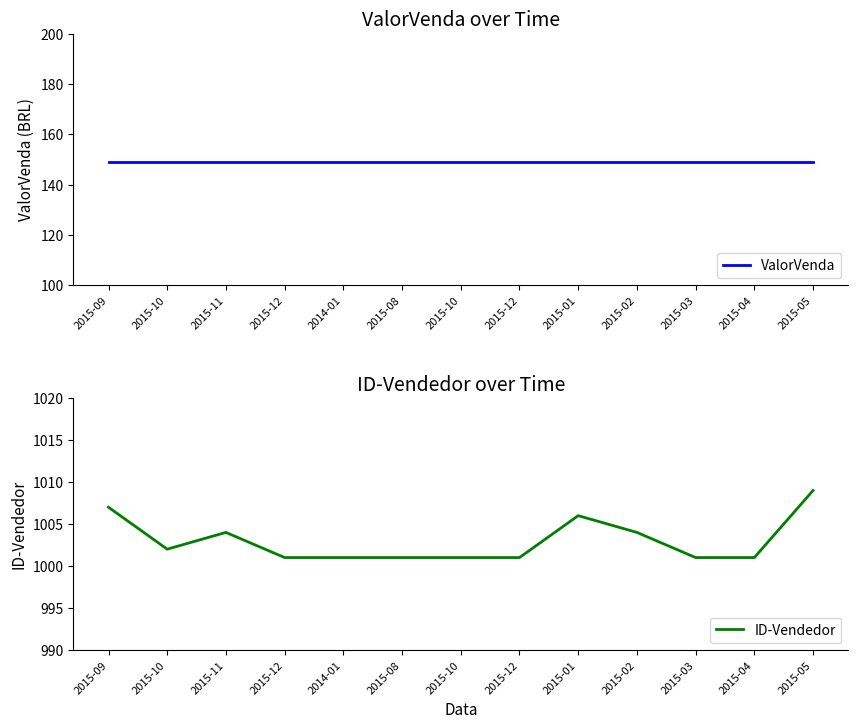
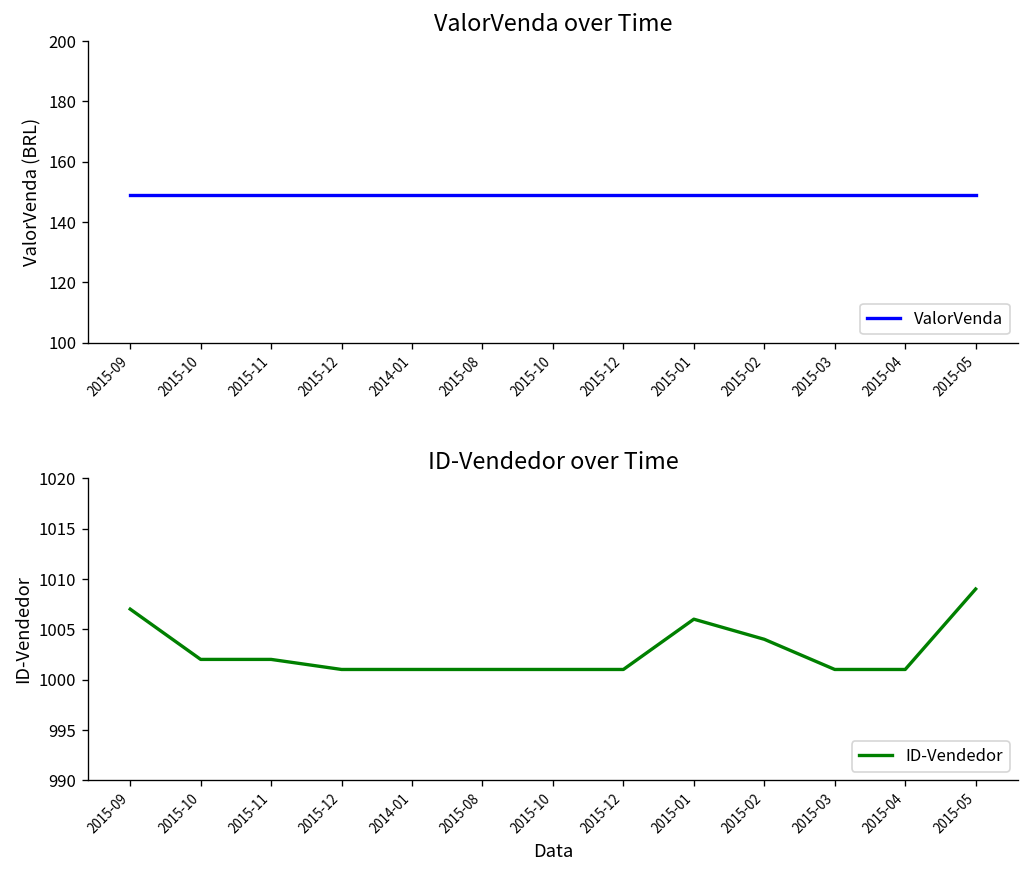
ID-Vendedor over Time, 2015-11: 1004 -> 1002
